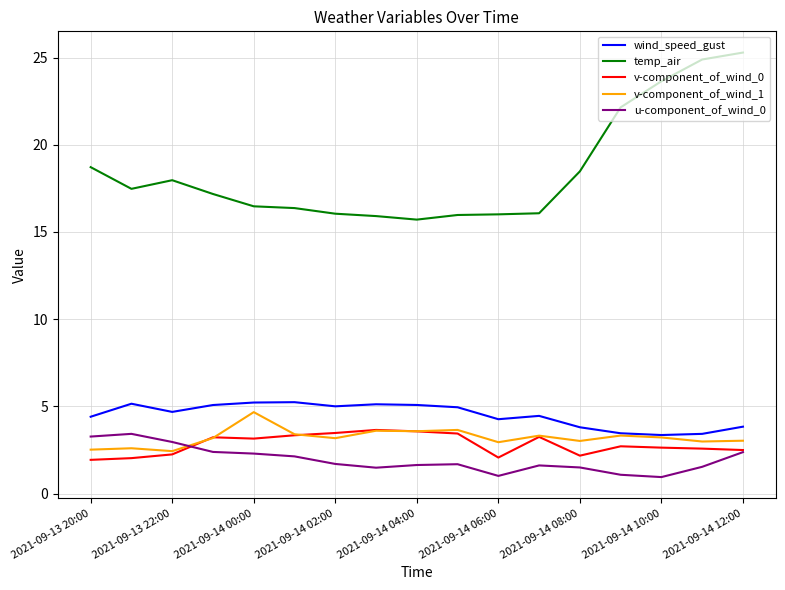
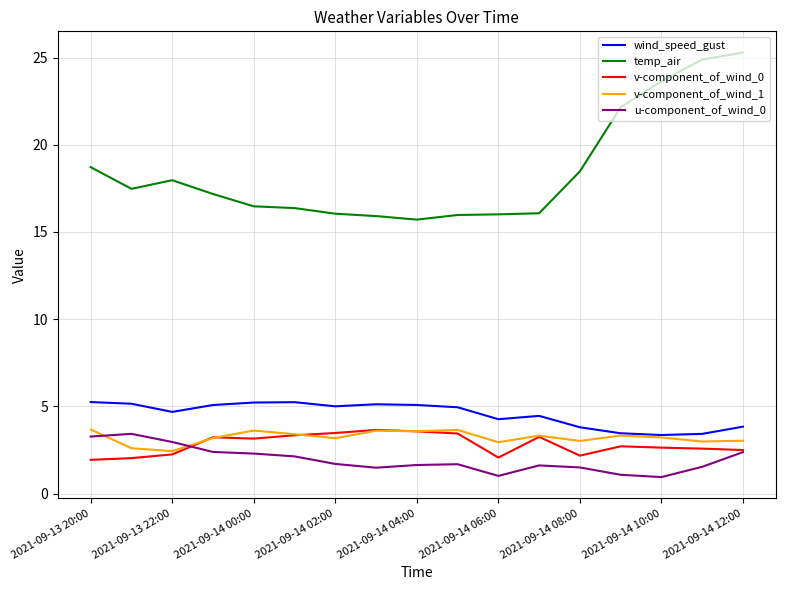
wind_speed_gust, 2021-09-13 20:00: 4.4 -> 5.3
v-component_of_wind_1, 2021-09-13 20:00: 2.5 -> 3.7
v-component_of_wind_1, 2021-09-14 00:00: 4.7 -> 3.6
